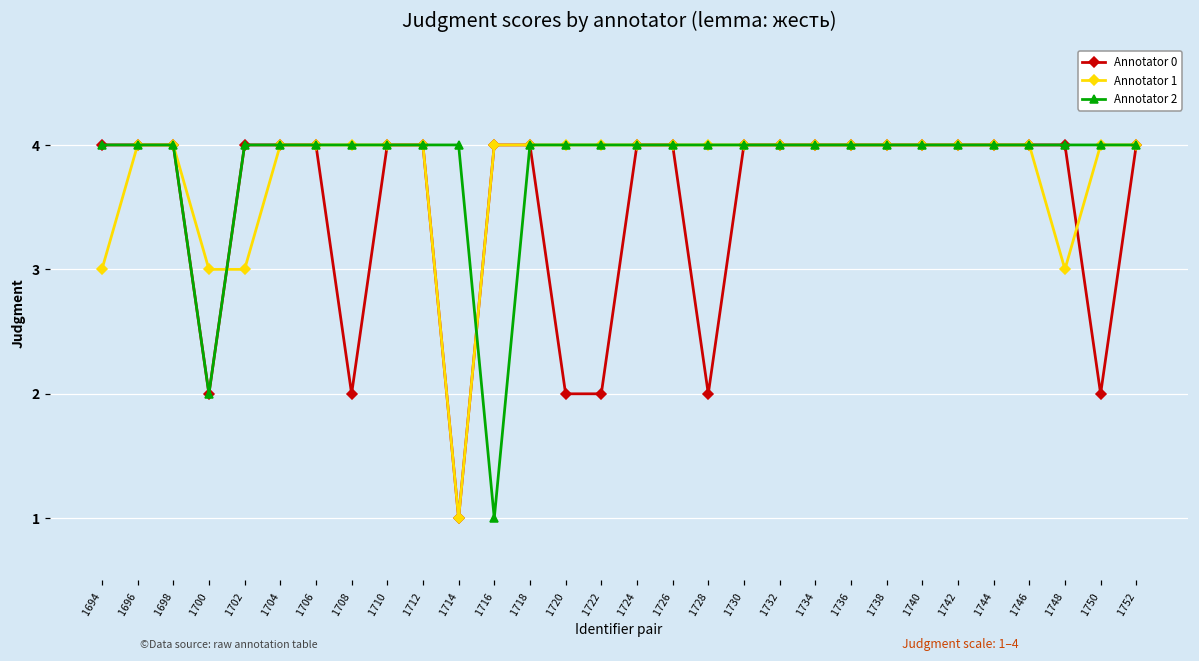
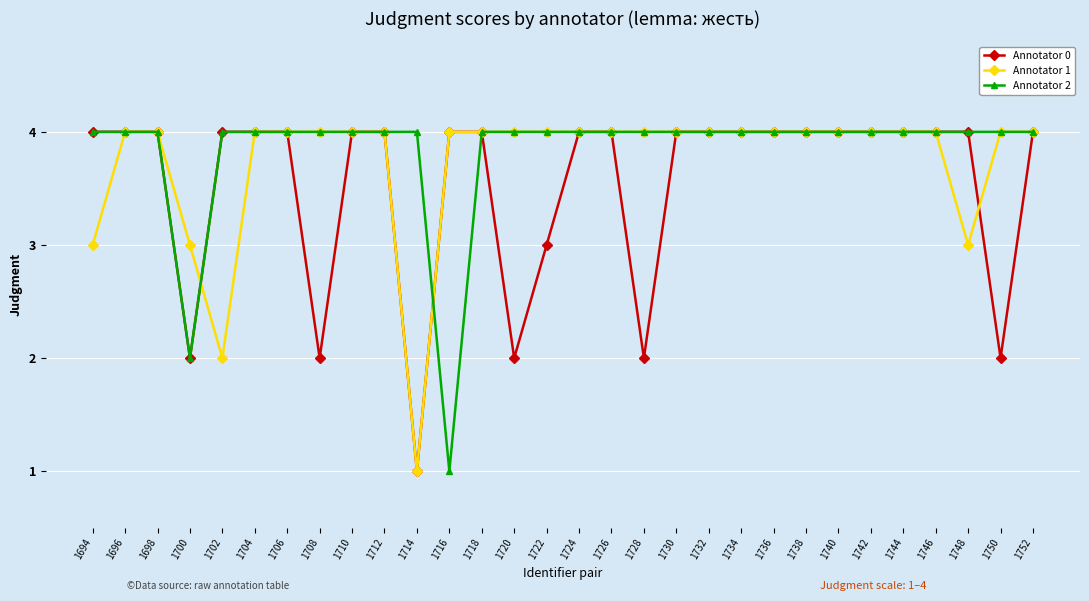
Annotator 1, 1702: 3 -> 2
Annotator 0, 1722: 2 -> 3
